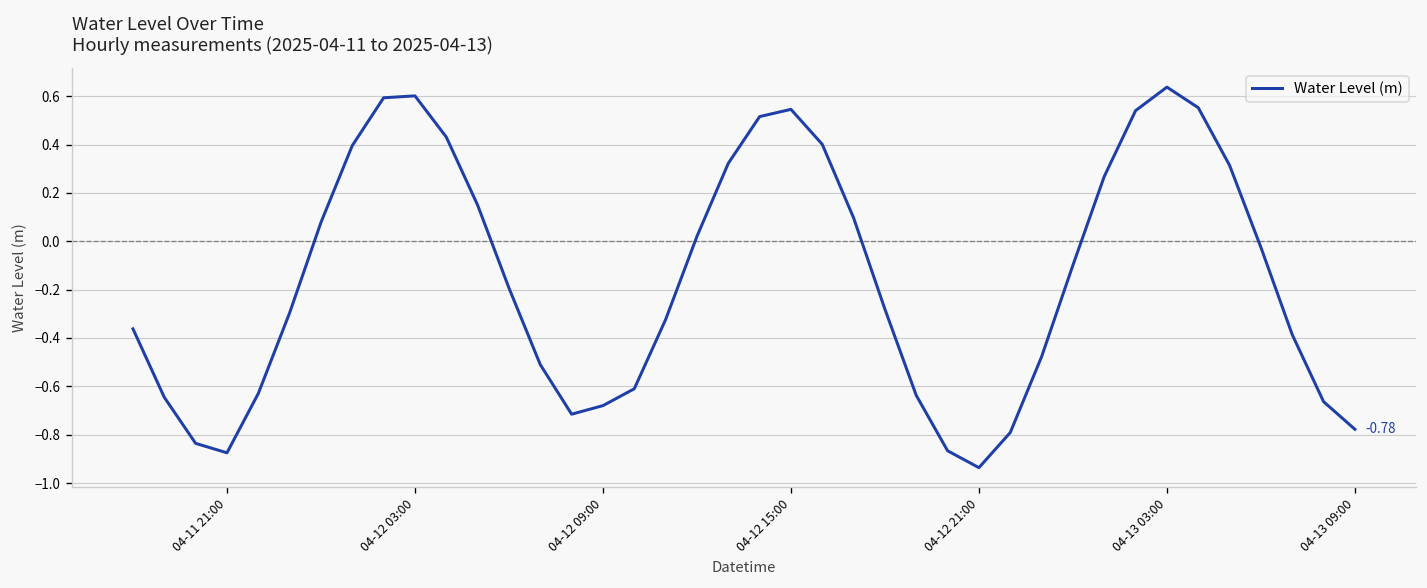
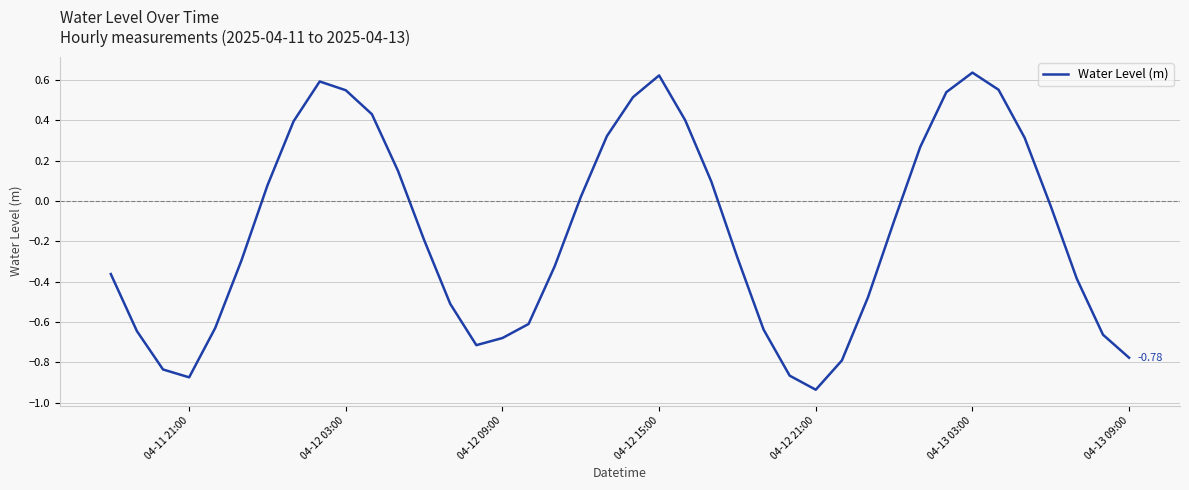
04-12 03:00: 0.60 -> 0.55
04-12 15:00: 0.55 -> 0.62
